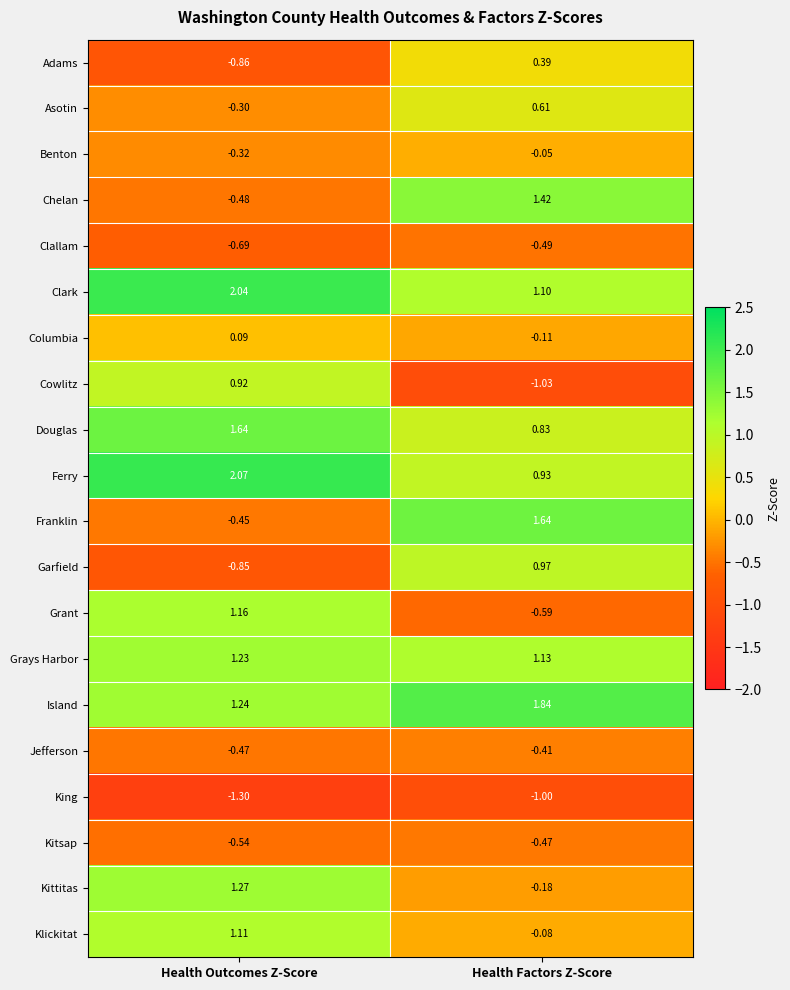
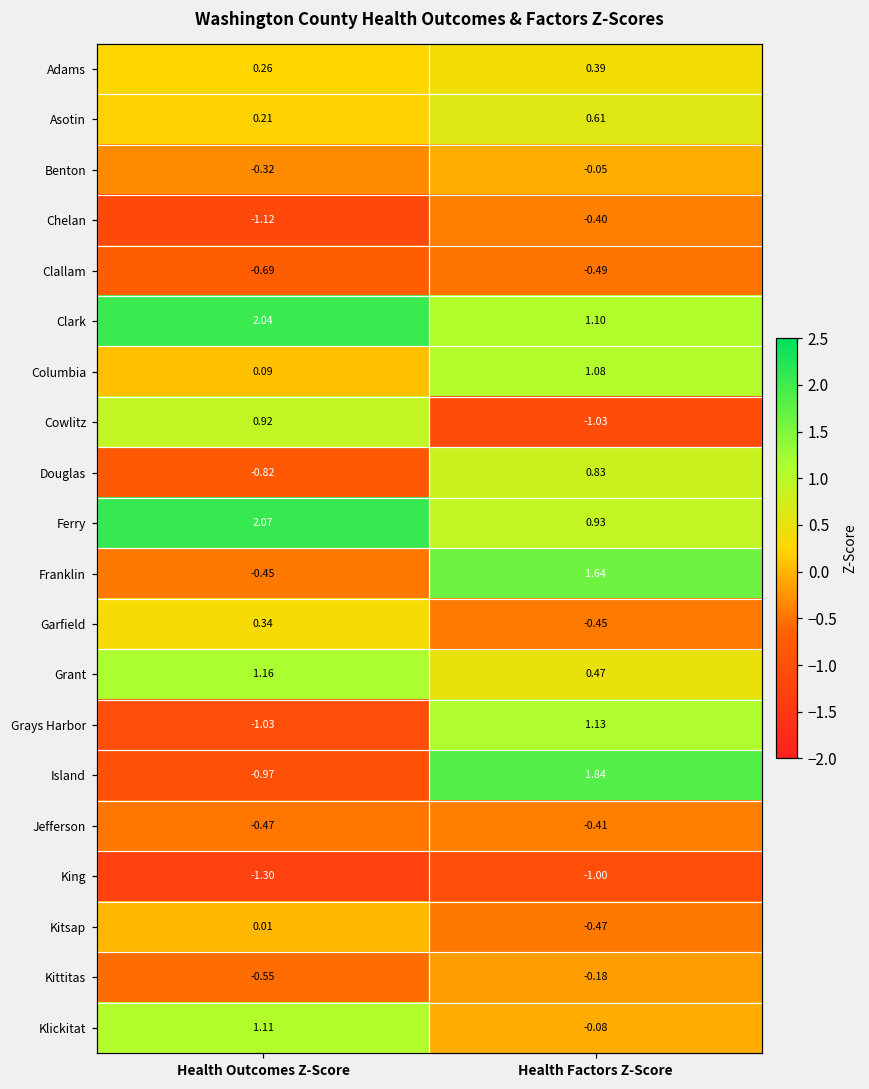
Adams, Health Outcomes Z-Score: -0.86 -> 0.26
Asotin, Health Outcomes Z-Score: -0.30 -> 0.21
Chelan, Health Outcomes Z-Score: -0.48 -> -1.12
Chelan, Health Factors Z-Score: 1.42 -> -0.40
Columbia, Health Factors Z-Score: -0.11 -> 1.08
Douglas, Health Outcomes Z-Score: 1.64 -> -0.82
Garfield, Health Outcomes Z-Score: -0.85 -> 0.34
Garfield, Health Factors Z-Score: 0.97 -> -0.45
Grant, Health Factors Z-Score: -0.59 -> 0.47
Grays Harbor, Health Outcomes Z-Score: 1.23 -> -1.03
Island, Health Outcomes Z-Score: 1.24 -> -0.97
Kitsap, Health Outcomes Z-Score: -0.54 -> 0.01
Kittitas, Health Outcomes Z-Score: 1.27 -> -0.55
